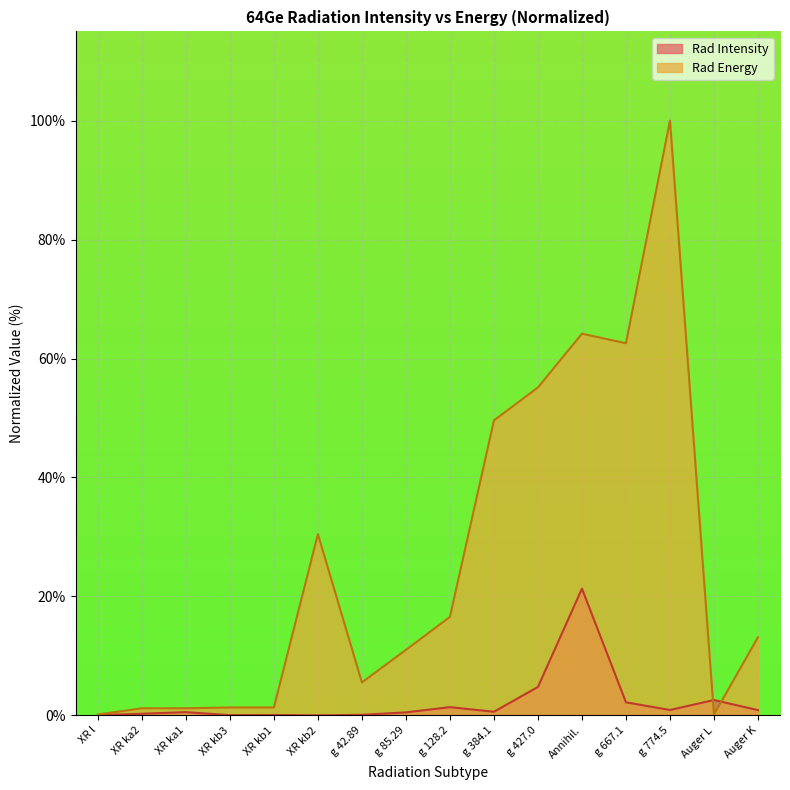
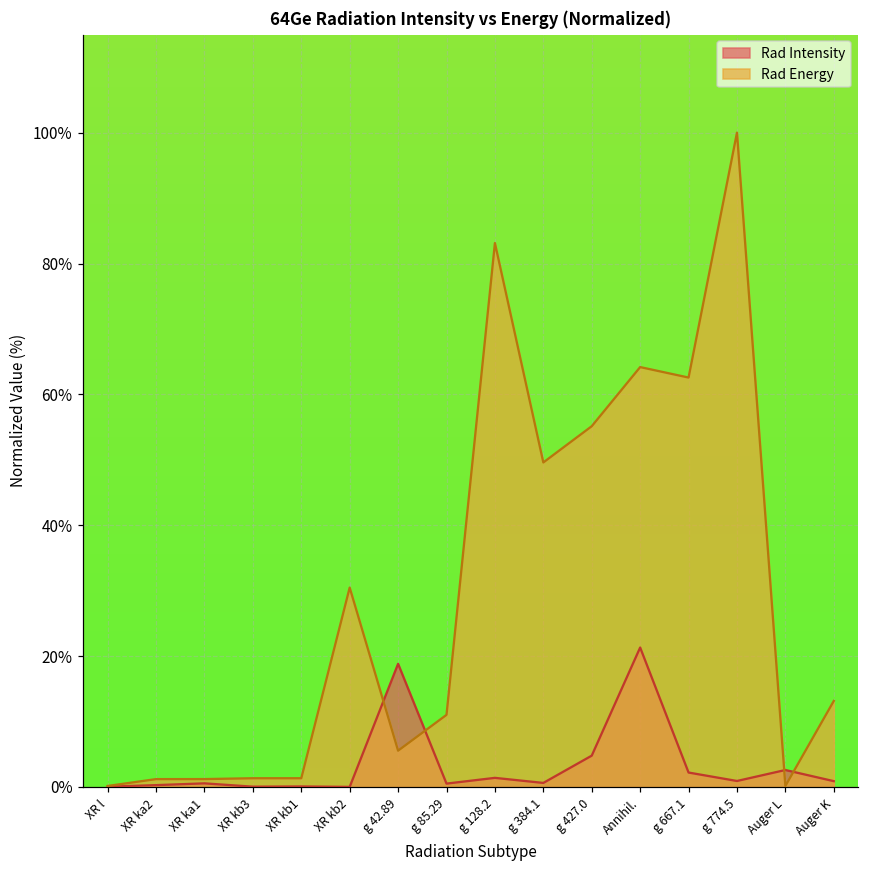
Rad Intensity, g 42.89: 0% -> 19%
Rad Energy, g 128.2: 17% -> 83%
